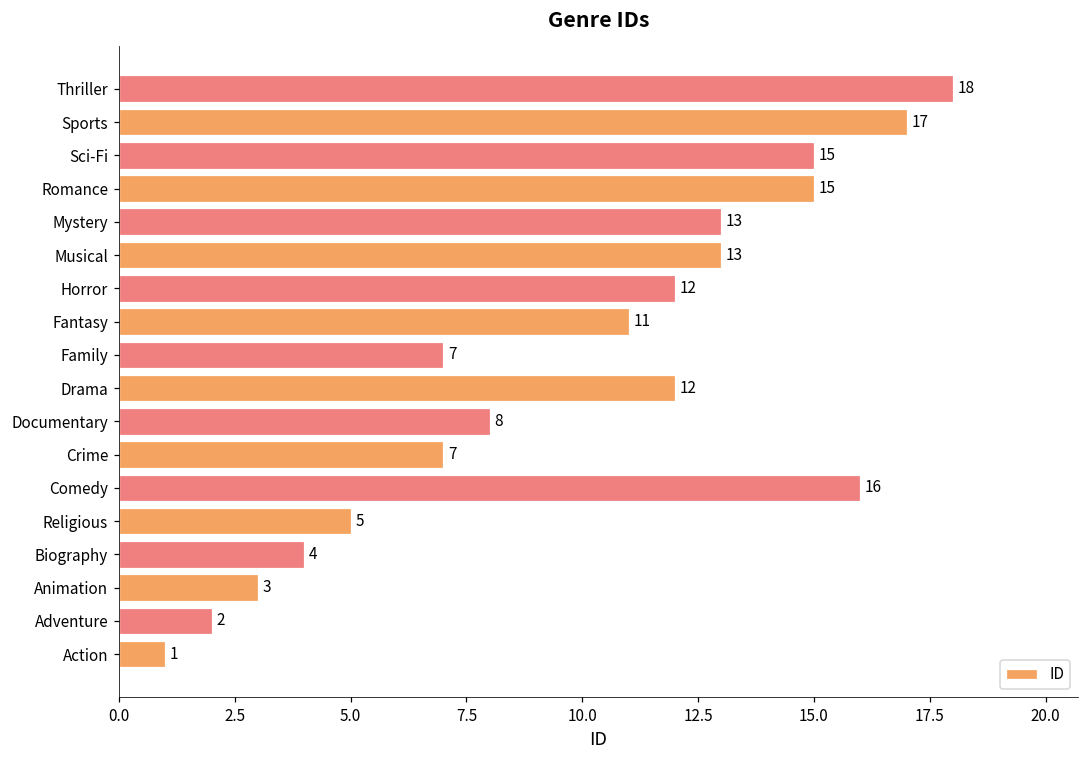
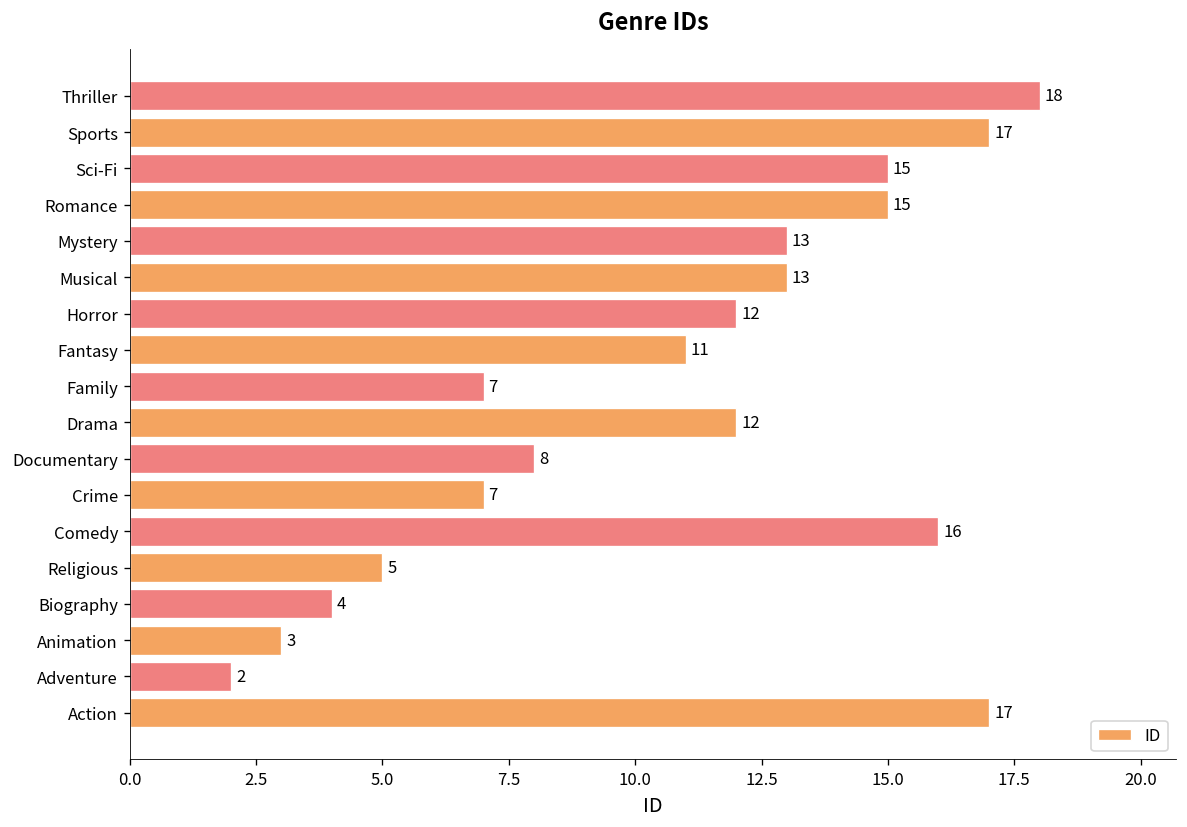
Action: 1 -> 17
